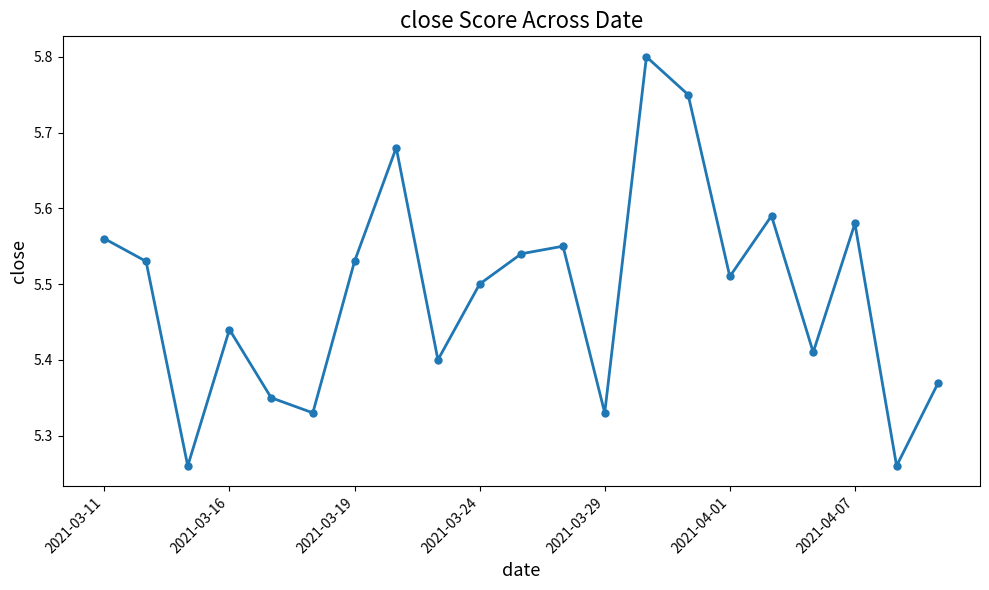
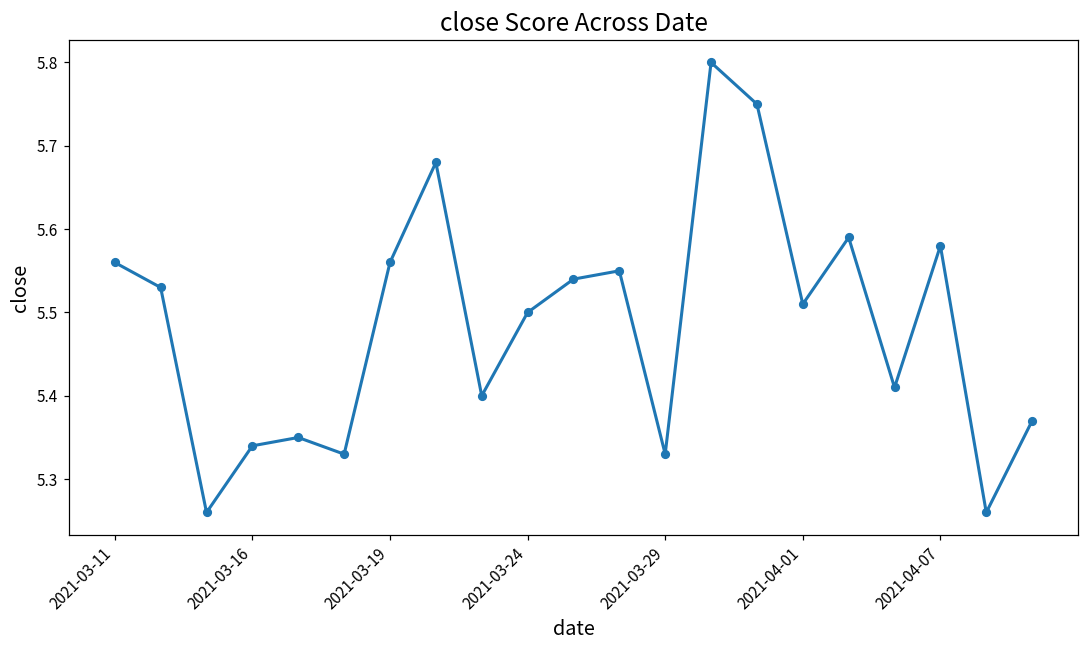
2021-03-16: 5.44 -> 5.34
2021-03-19: 5.53 -> 5.56
